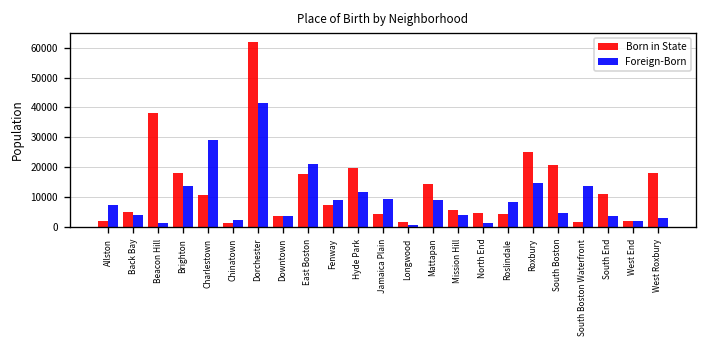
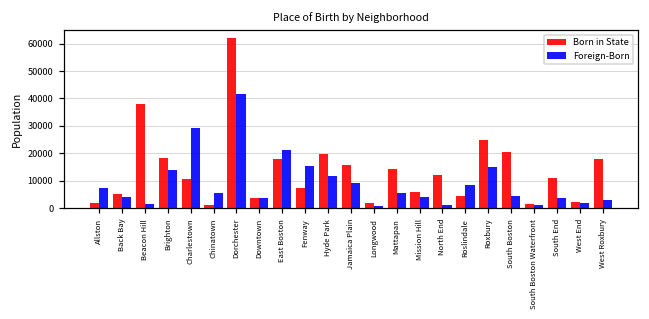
Foreign-Born, Chinatown: 2000 -> 5000
Foreign-Born, Fenway: 9000 -> 15000
Born in State, Jamaica Plain: 4000 -> 16000
Foreign-Born, Mattapan: 9000 -> 6000
Born in State, North End: 5000 -> 12000
Foreign-Born, South Boston Waterfront: 14000 -> 1000
